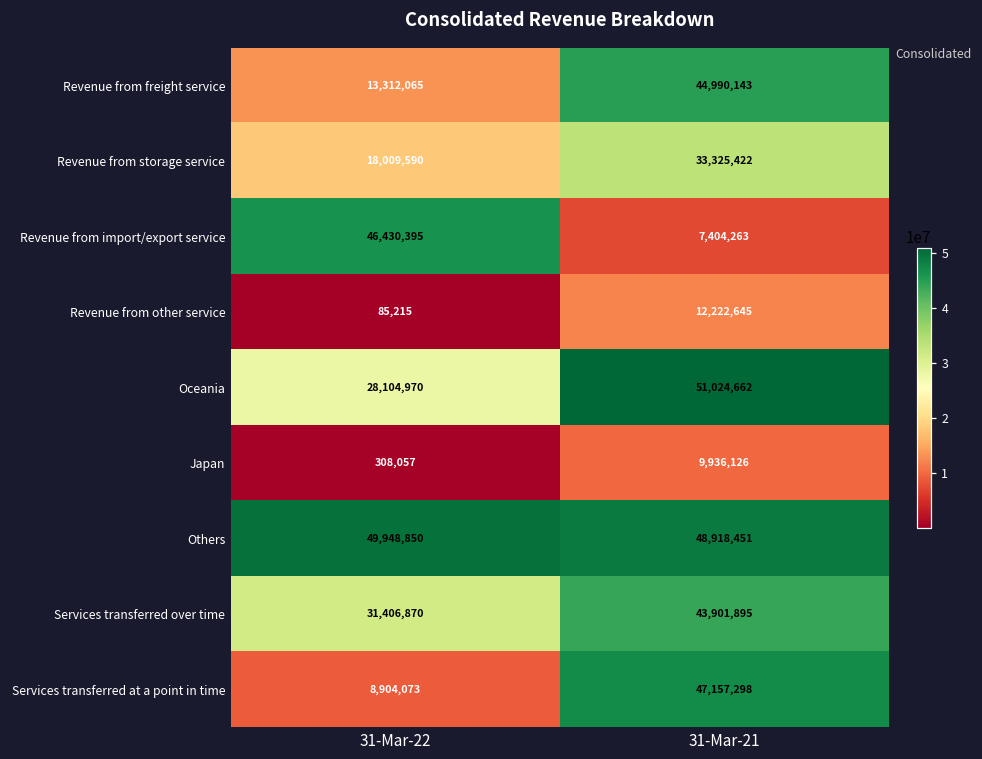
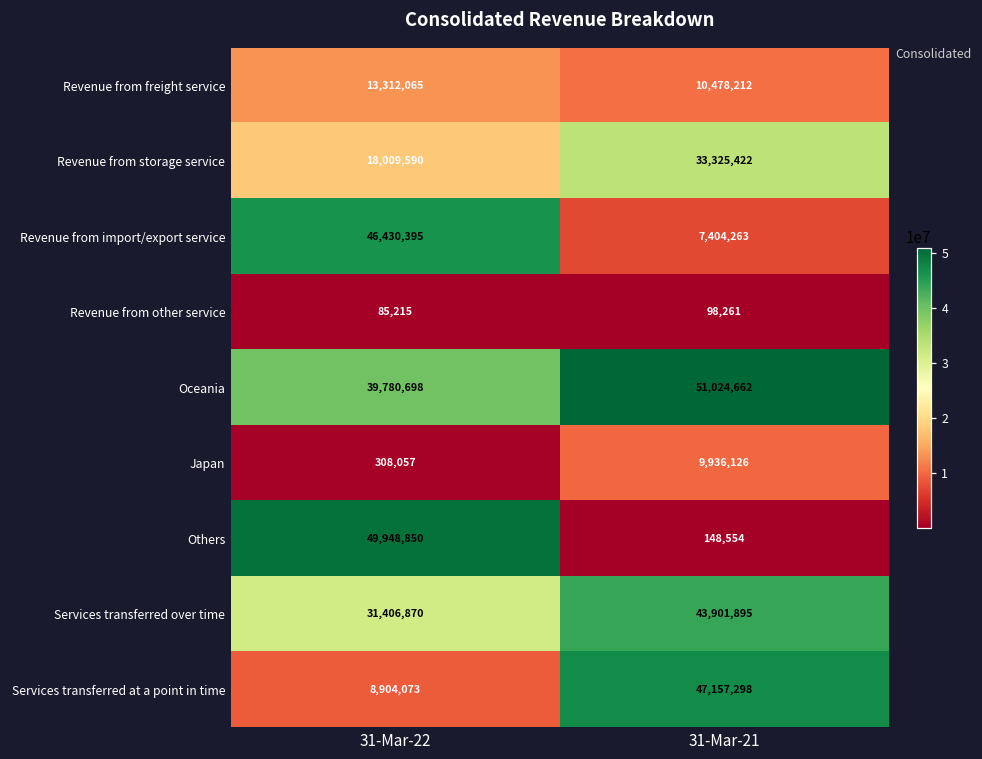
Revenue from freight service, 31-Mar-21: 44,990,143 -> 10,478,212
Revenue from other service, 31-Mar-21: 12,222,645 -> 98,261
Oceania, 31-Mar-22: 28,104,970 -> 39,780,698
Others, 31-Mar-21: 48,918,451 -> 148,554
